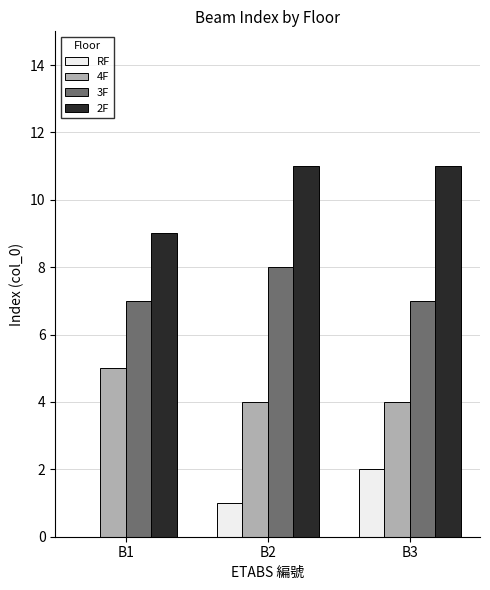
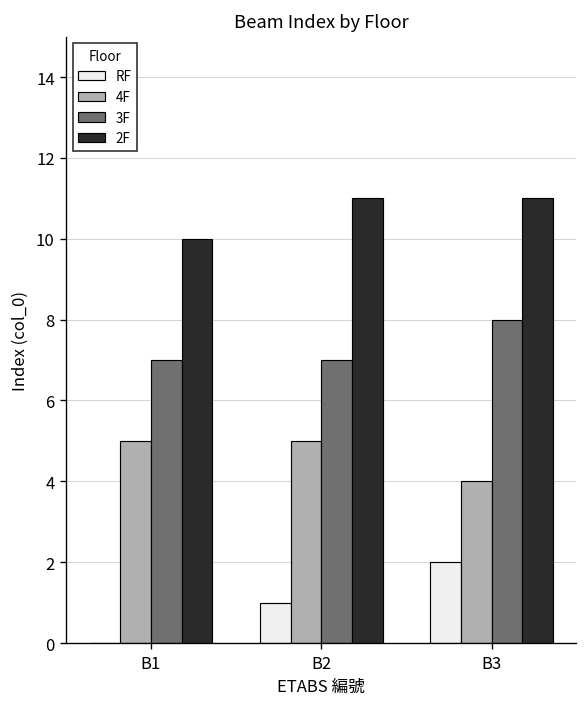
2F, B1: 9 -> 10
4F, B2: 4 -> 5
3F, B2: 8 -> 7
3F, B3: 7 -> 8
